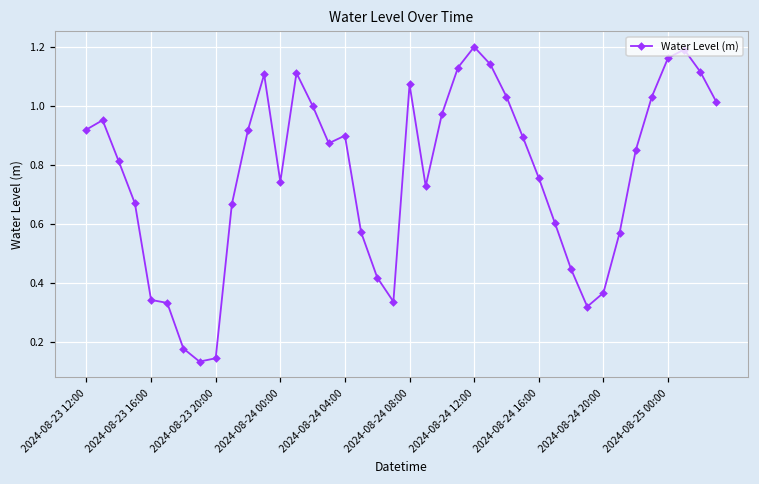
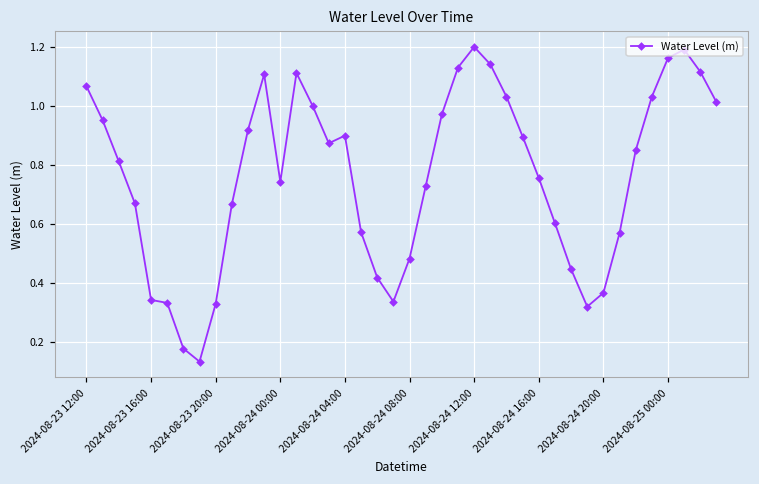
2024-08-23 12:00: 0.92 -> 1.07
2024-08-23 20:00: 0.15 -> 0.33
2024-08-24 08:00: 1.07 -> 0.48
